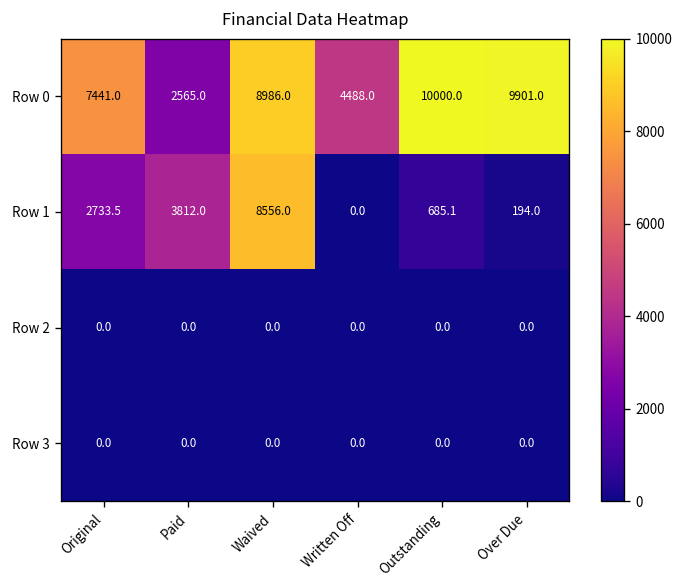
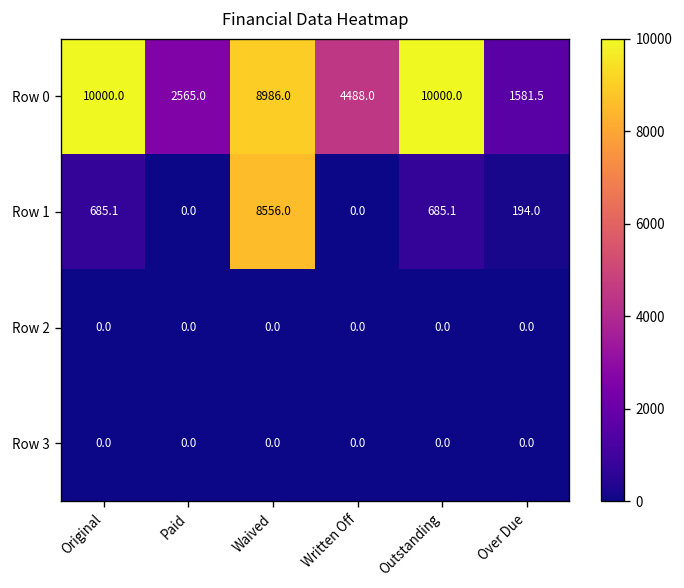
Row 0, Original: 7441.0 -> 10000.0
Row 0, Over Due: 9901.0 -> 1581.5
Row 1, Original: 2733.5 -> 685.1
Row 1, Paid: 3812.0 -> 0.0
